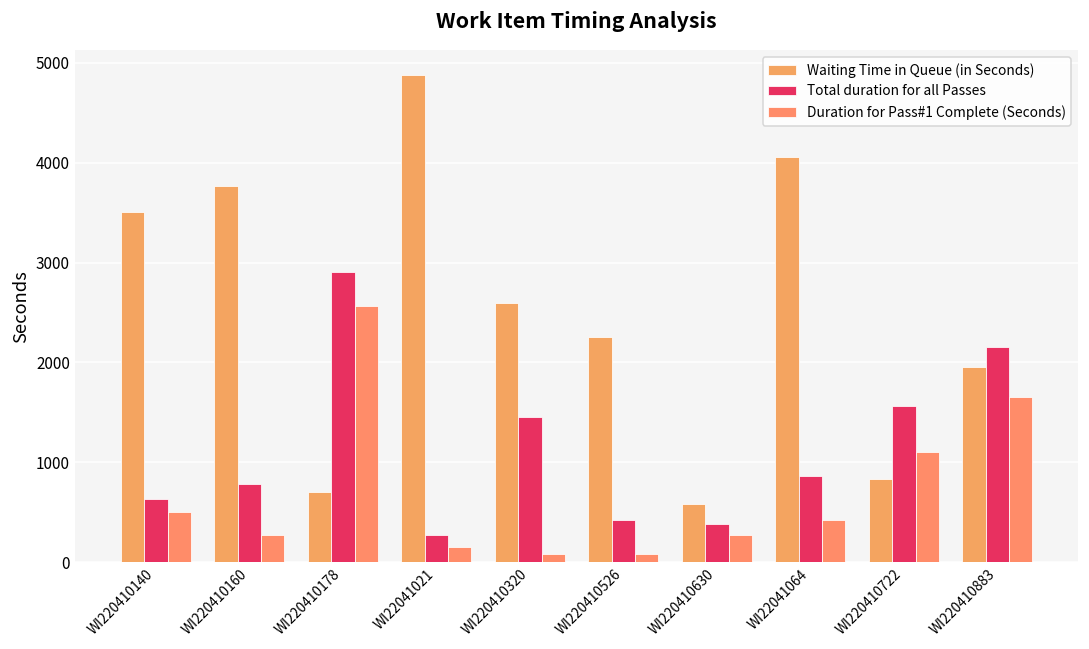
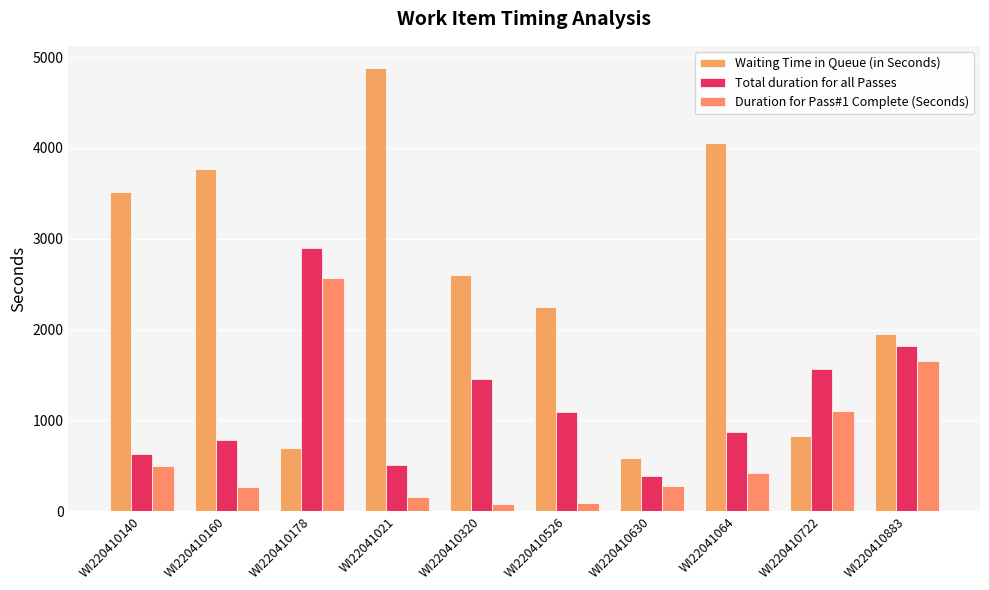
Total duration for all Passes, WI22041021: 300 -> 500
Total duration for all Passes, WI220410526: 400 -> 1100
Total duration for all Passes, WI220410883: 2200 -> 1800
